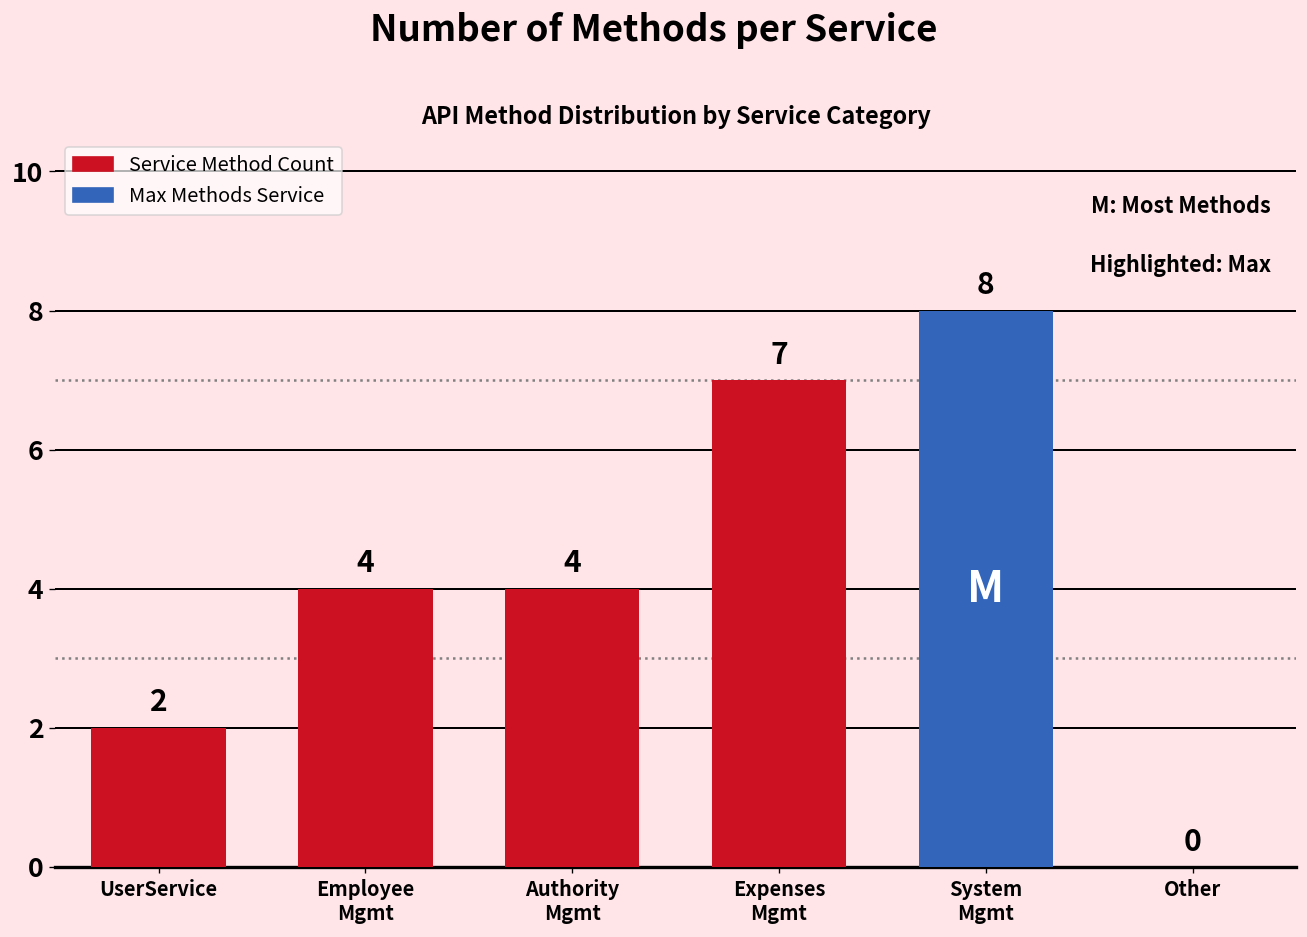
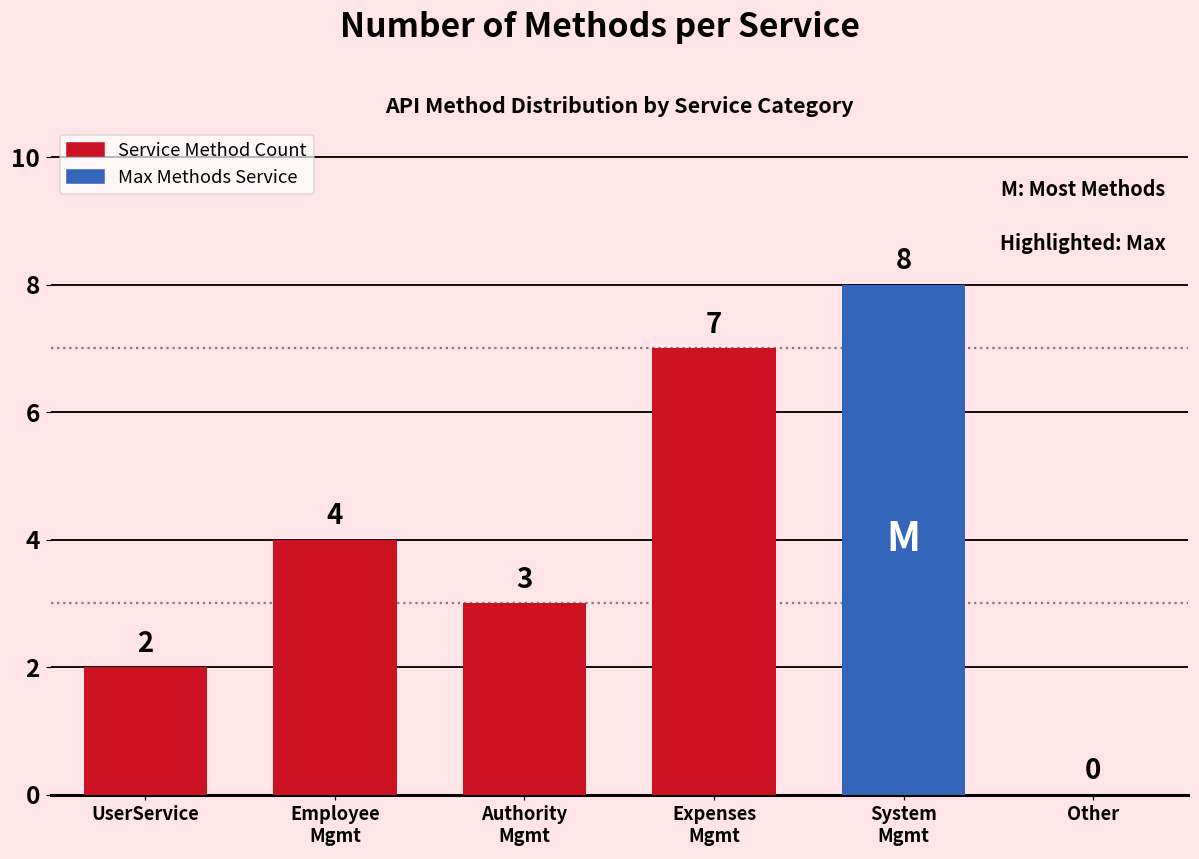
Authority Mgmt: 4 -> 3
